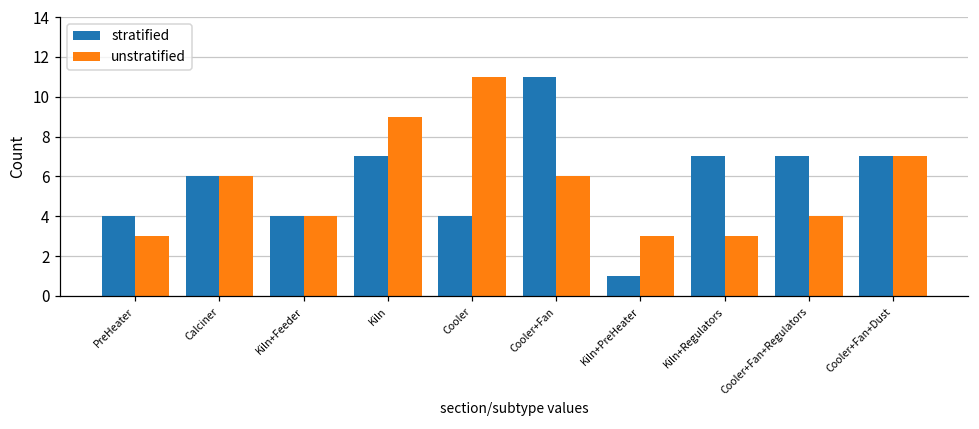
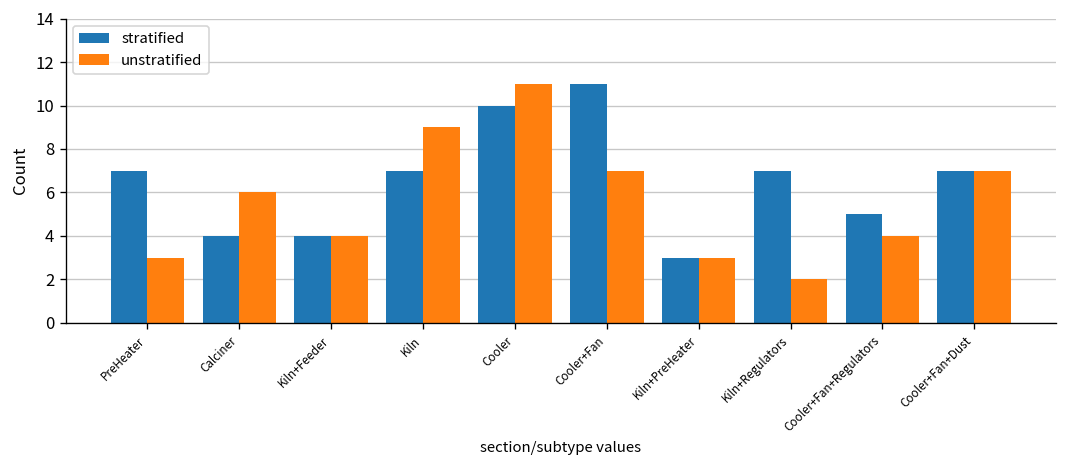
stratified, PreHeater: 4 -> 7
stratified, Calciner: 6 -> 4
stratified, Cooler: 4 -> 10
unstratified, Cooler+Fan: 6 -> 7
stratified, Kiln+PreHeater: 1 -> 3
unstratified, Kiln+Regulators: 3 -> 2
stratified, Cooler+Fan+Regulators: 7 -> 5
